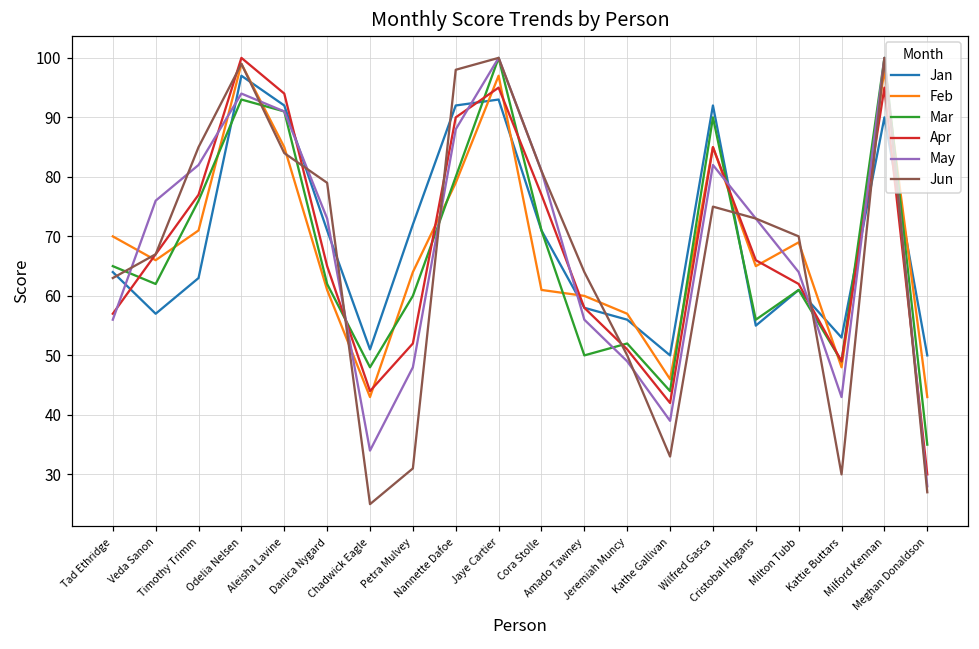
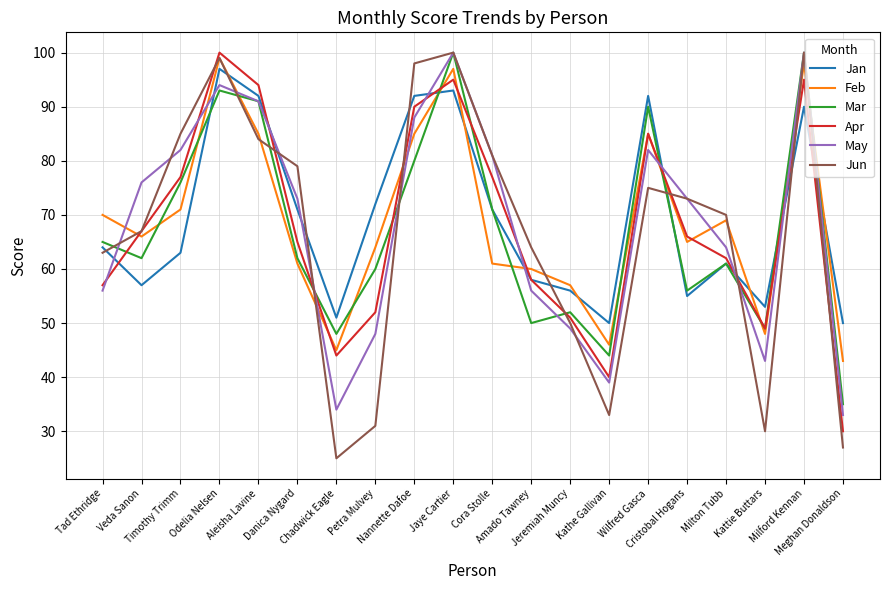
Feb, Chadwick Eagle: 43 -> 45
Feb, Nannette Dafoe: 79 -> 85
Apr, Kathe Gallivan: 42 -> 40
May, Meghan Donaldson: 28 -> 33
